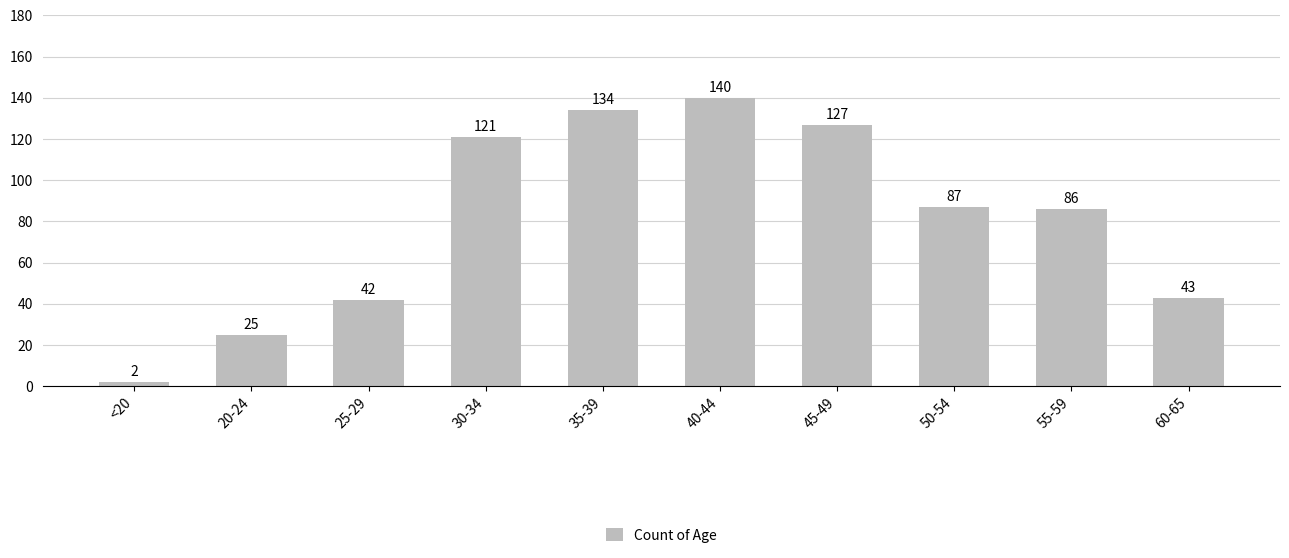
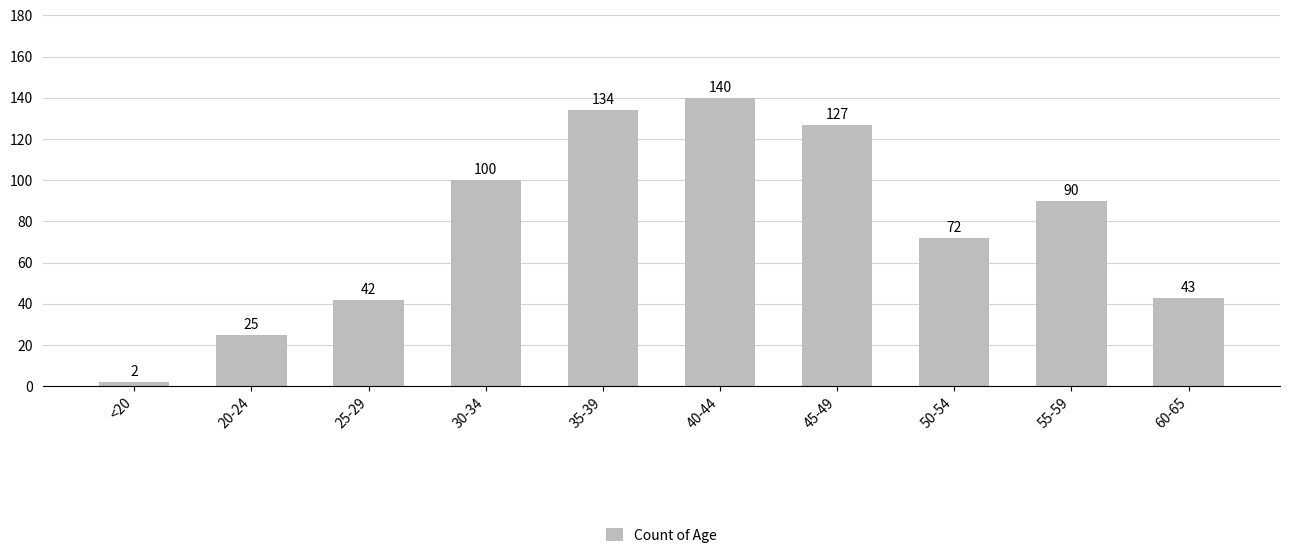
30-34: 121 -> 100
50-54: 87 -> 72
55-59: 86 -> 90
